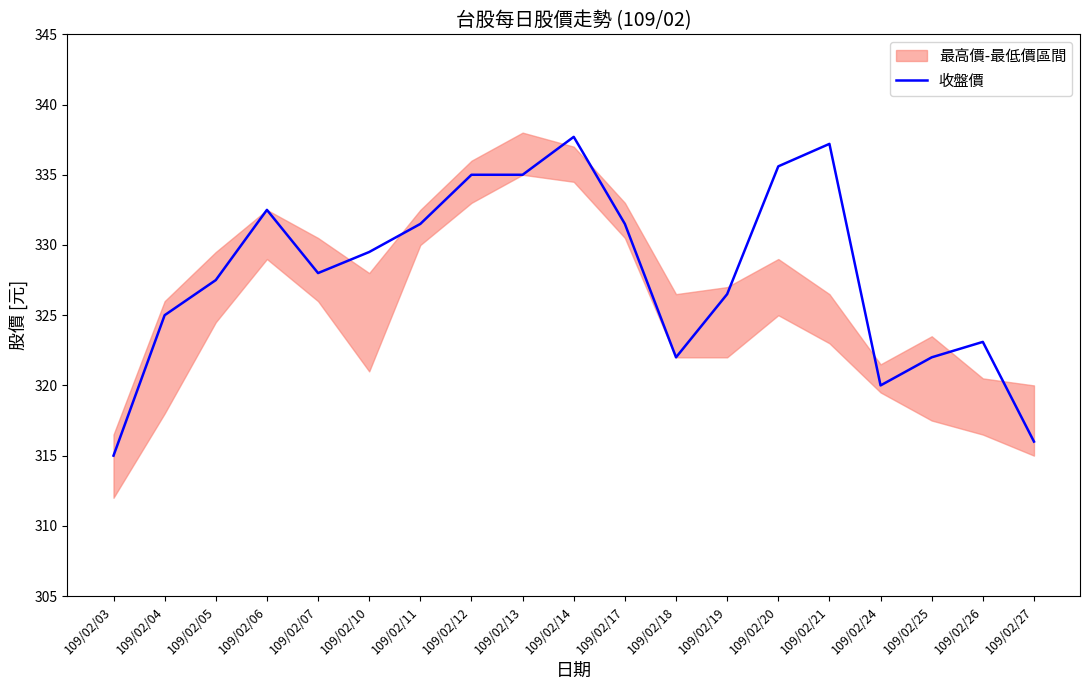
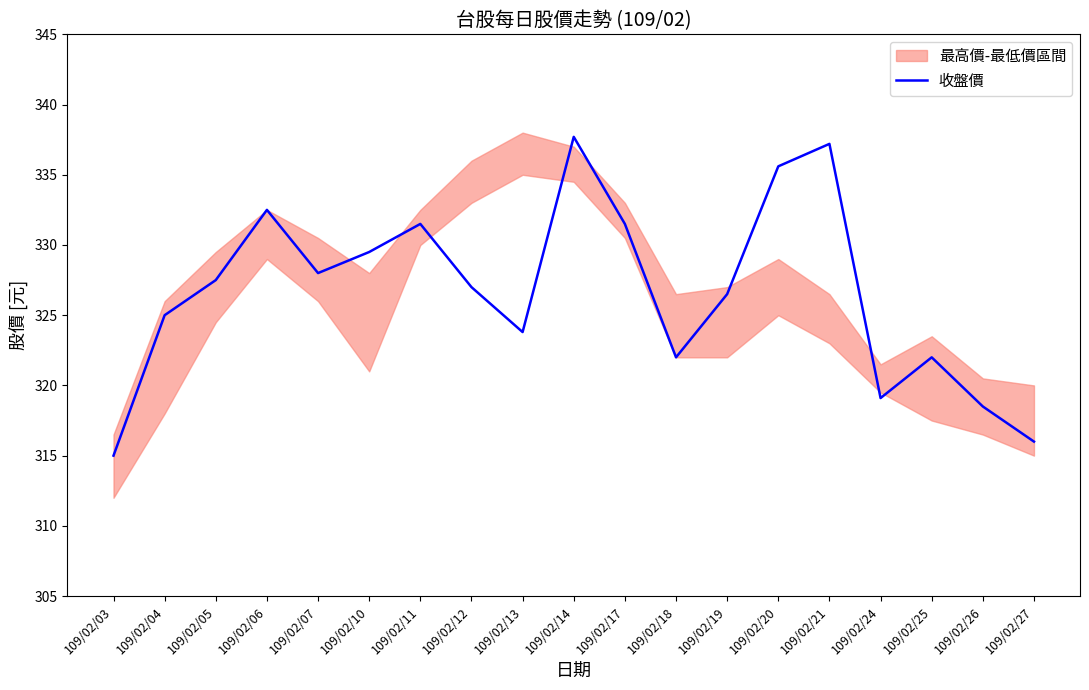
收盤價, 109/02/12: 335 -> 327
收盤價, 109/02/13: 335.0 -> 323.8
收盤價, 109/02/24: 320.0 -> 319.1
收盤價, 109/02/26: 323.1 -> 318.5
